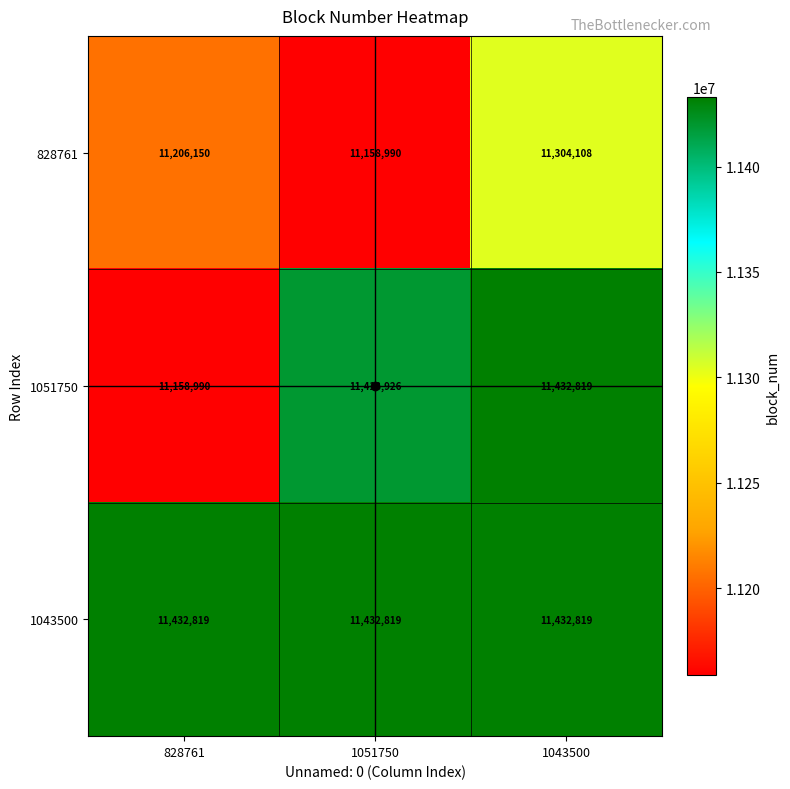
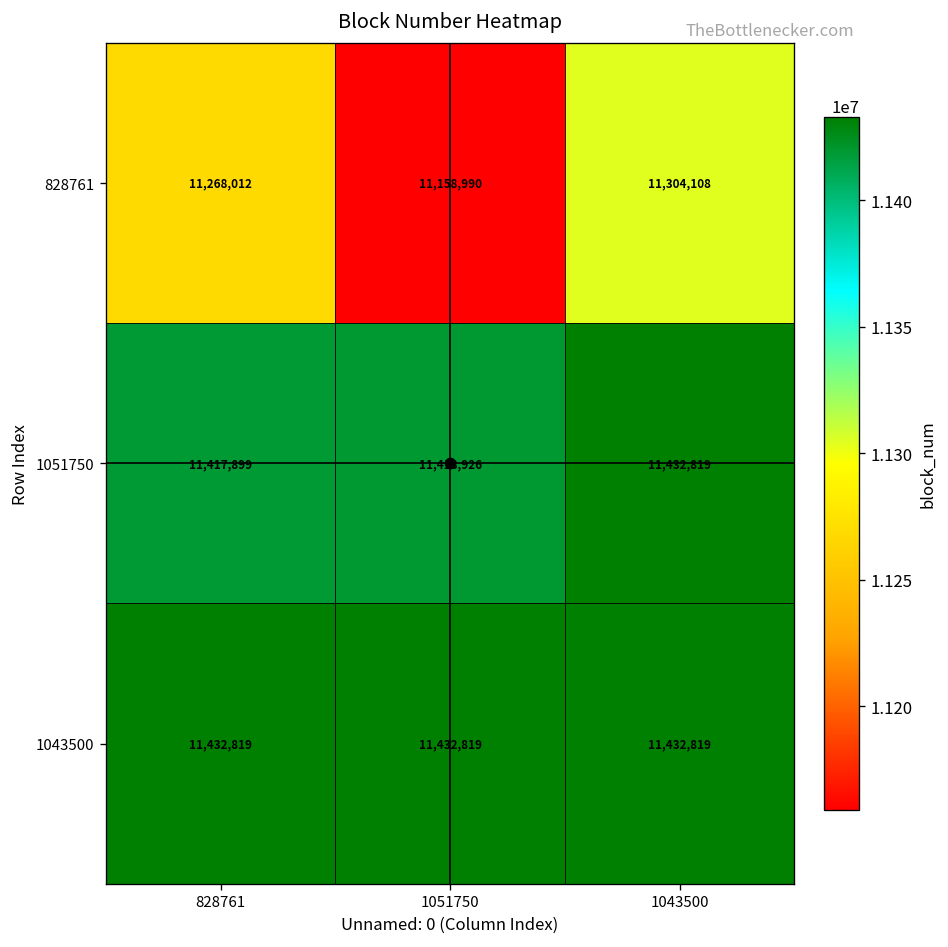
828761, 828761: 11,206,150 -> 11,268,012
1051750, 828761: 11,158,990 -> 11,417,899
